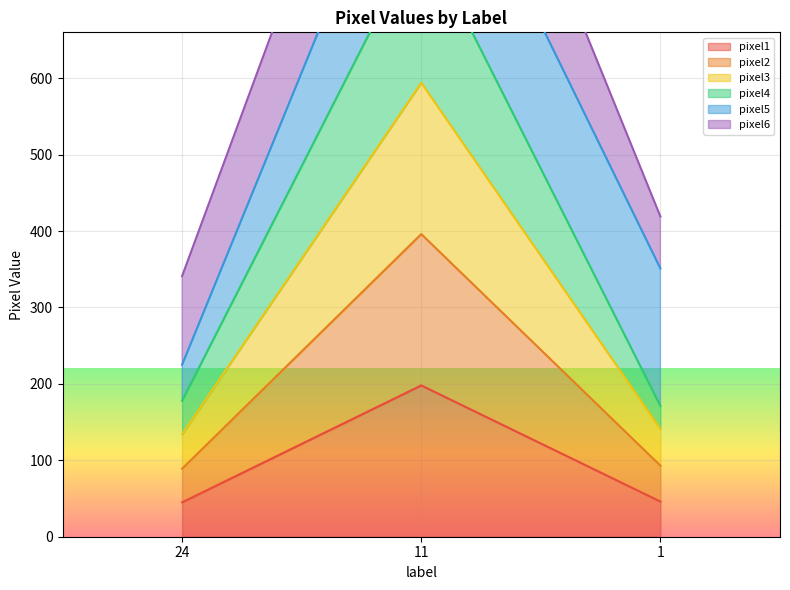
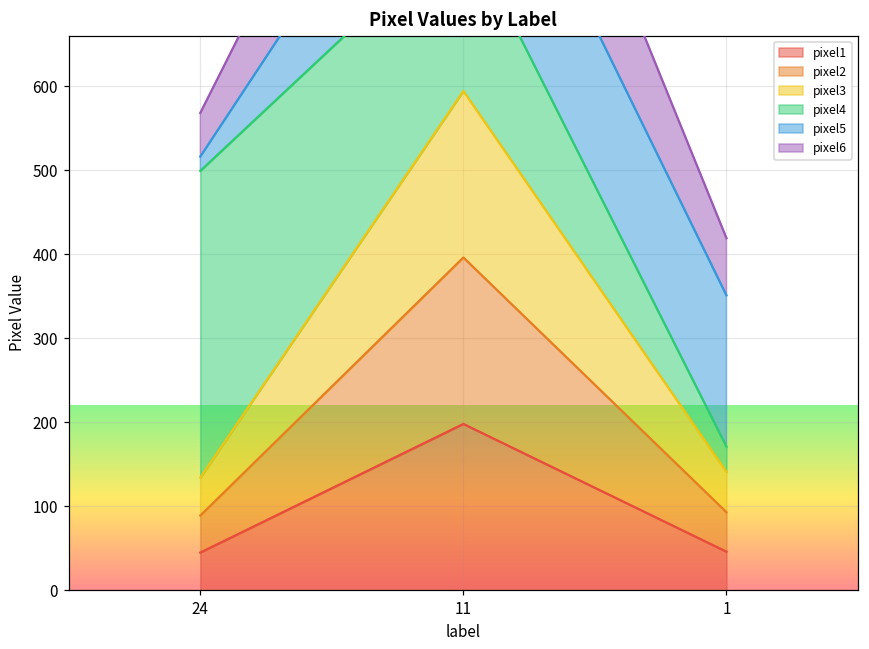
pixel4, 24: 40 -> 370
pixel5, 24: 50 -> 20
pixel6, 24: 120 -> 50
